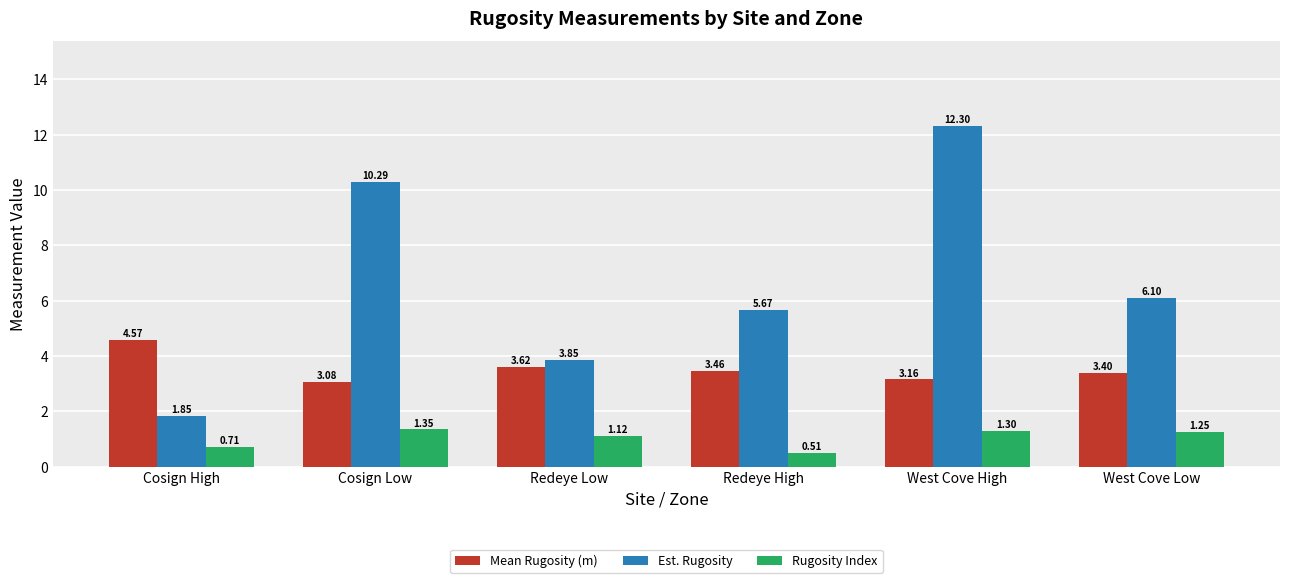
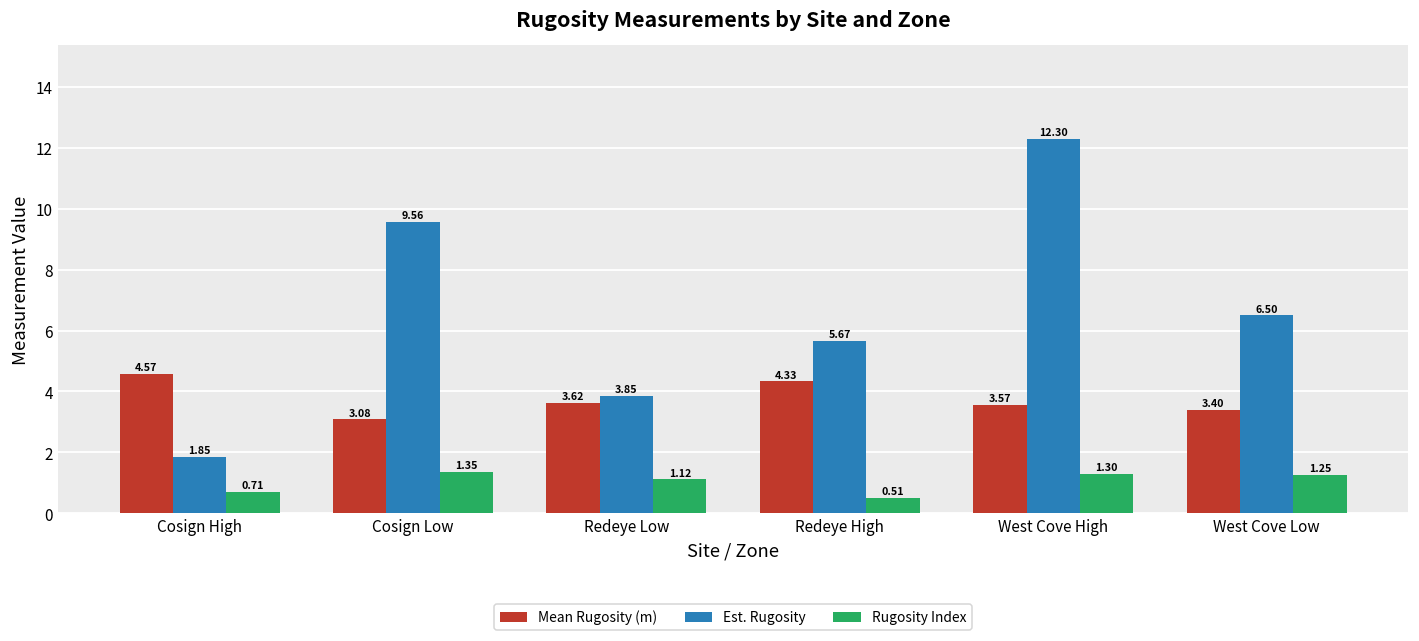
Est. Rugosity, Cosign Low: 10.29 -> 9.56
Mean Rugosity (m), Redeye High: 3.46 -> 4.33
Mean Rugosity (m), West Cove High: 3.16 -> 3.57
Est. Rugosity, West Cove Low: 6.10 -> 6.50
